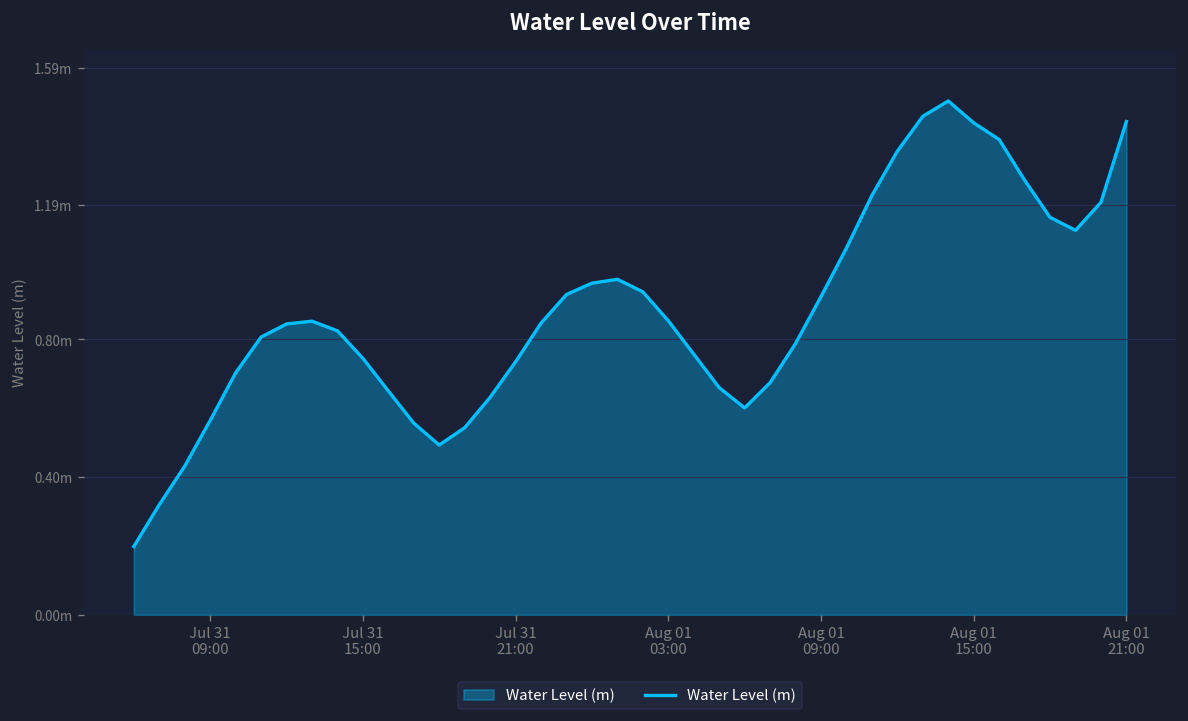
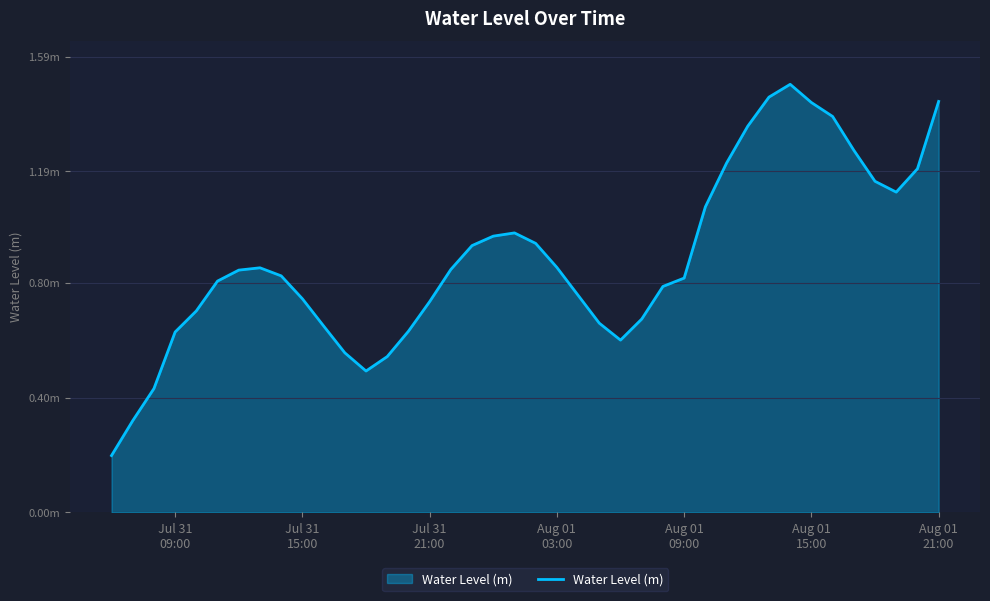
Jul 31 09:00: 0.56m -> 0.63m
Aug 01 09:00: 0.92m -> 0.82m
